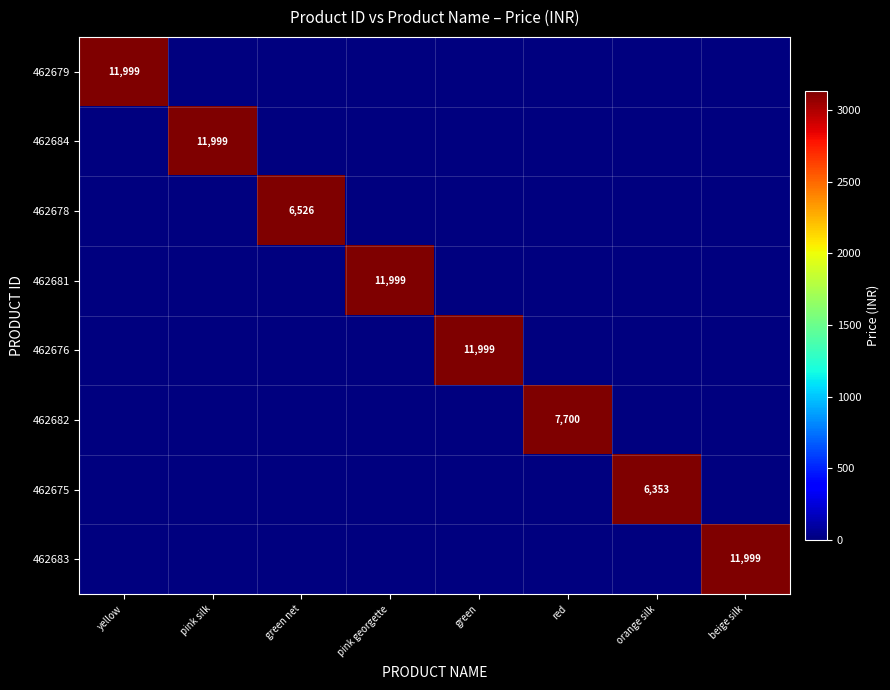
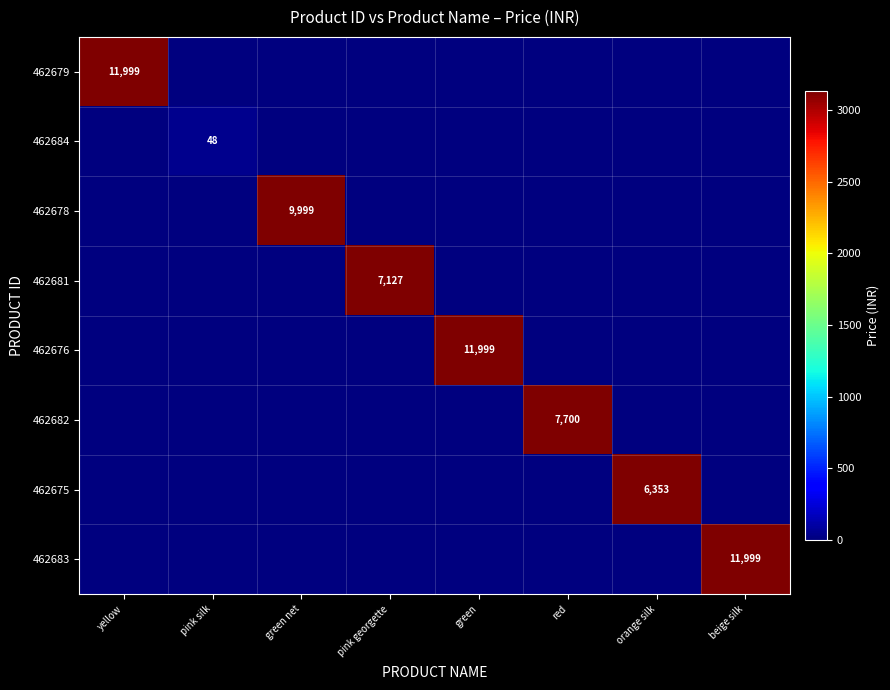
462684, pink silk: 11,999 -> 48
462678, green net: 6,526 -> 9,999
462681, pink georgette: 11,999 -> 7,127
